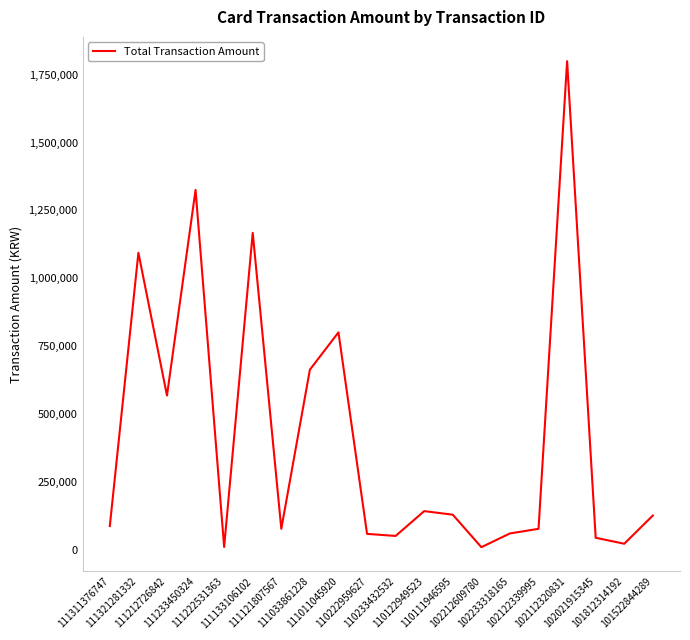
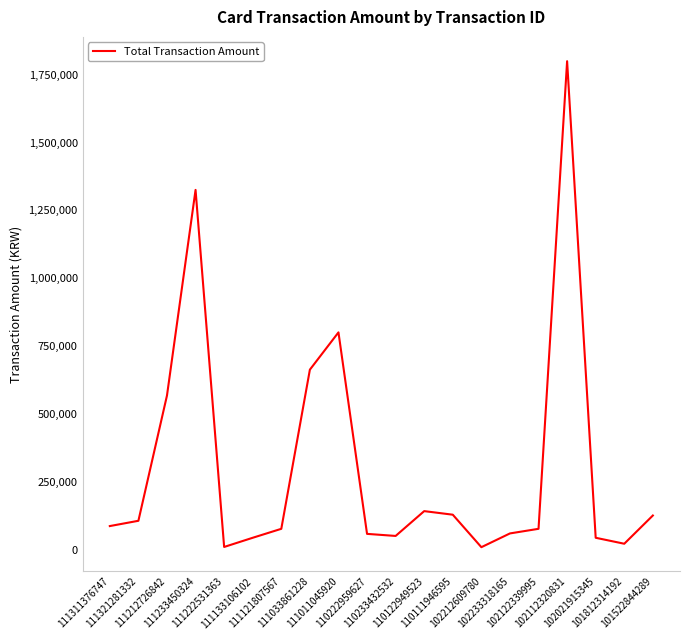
111321281332: 1,090,000 -> 110,000
111133106102: 1,170,000 -> 40,000
